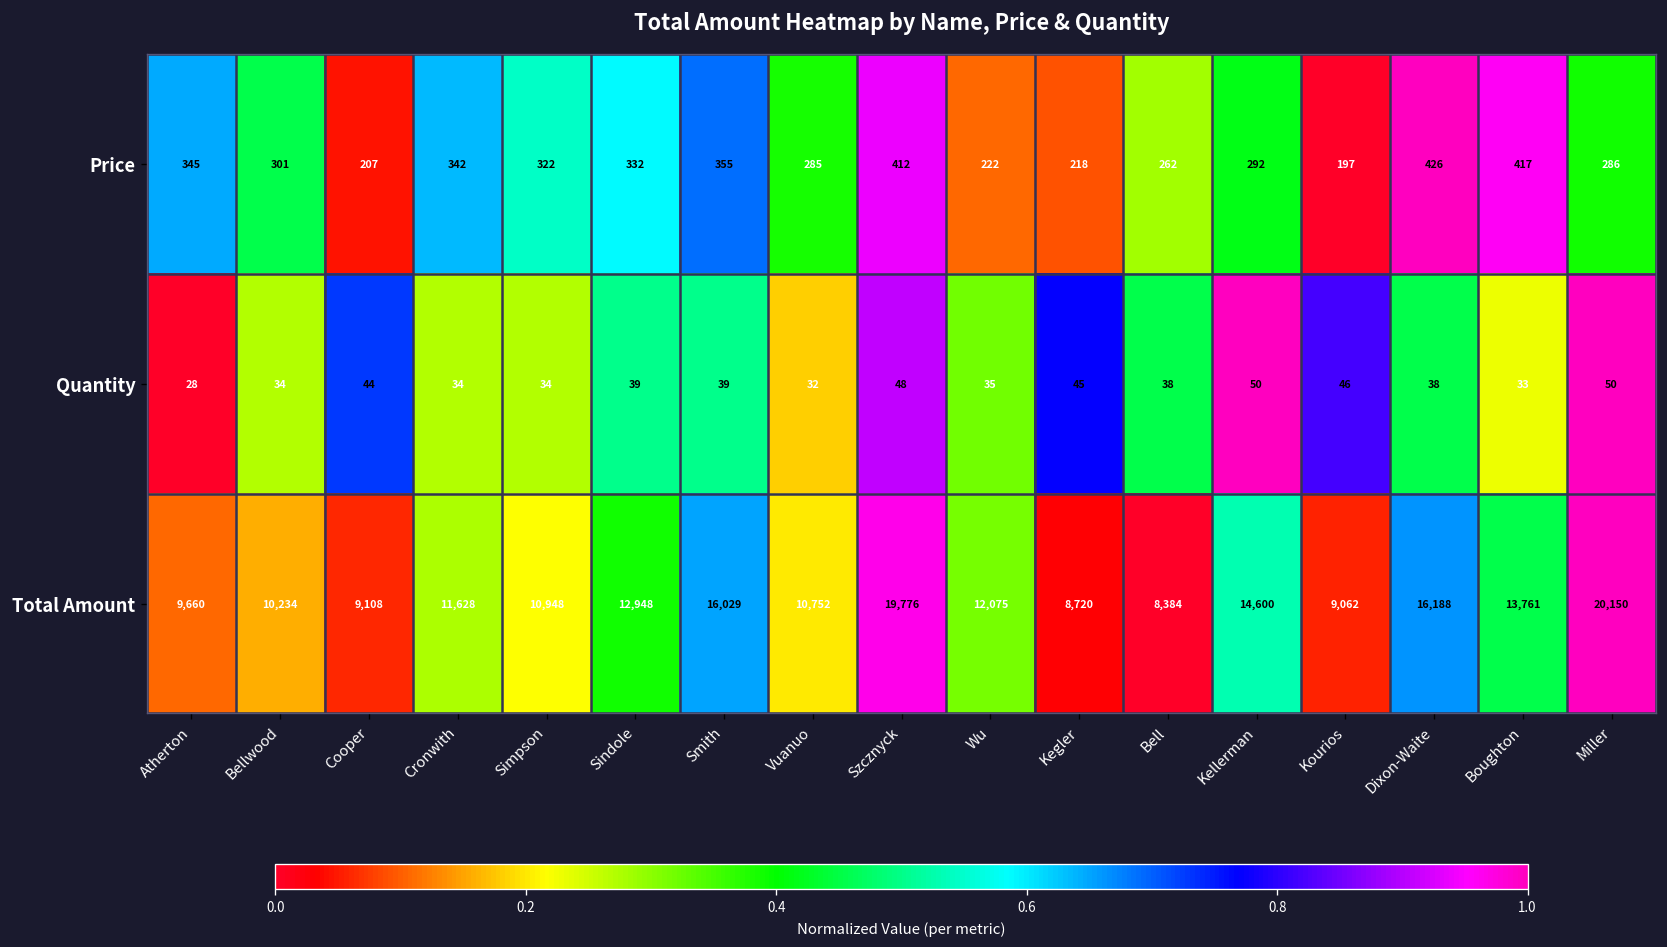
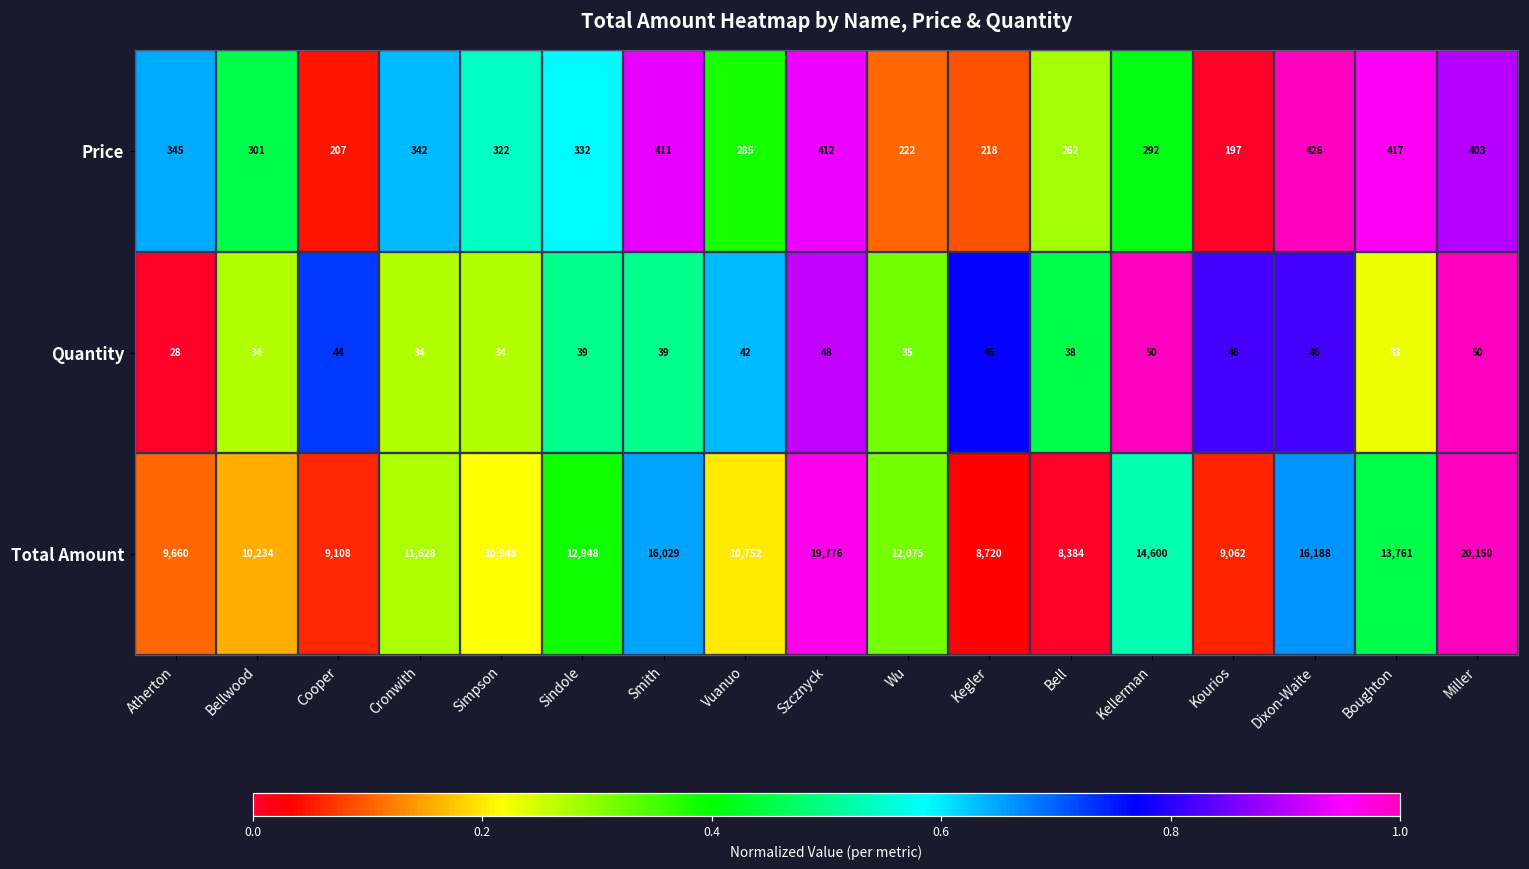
Price, Smith: 355 -> 411
Price, Miller: 286 -> 403
Quantity, Vuanuo: 32 -> 42
Quantity, Dixon-Waite: 38 -> 46
